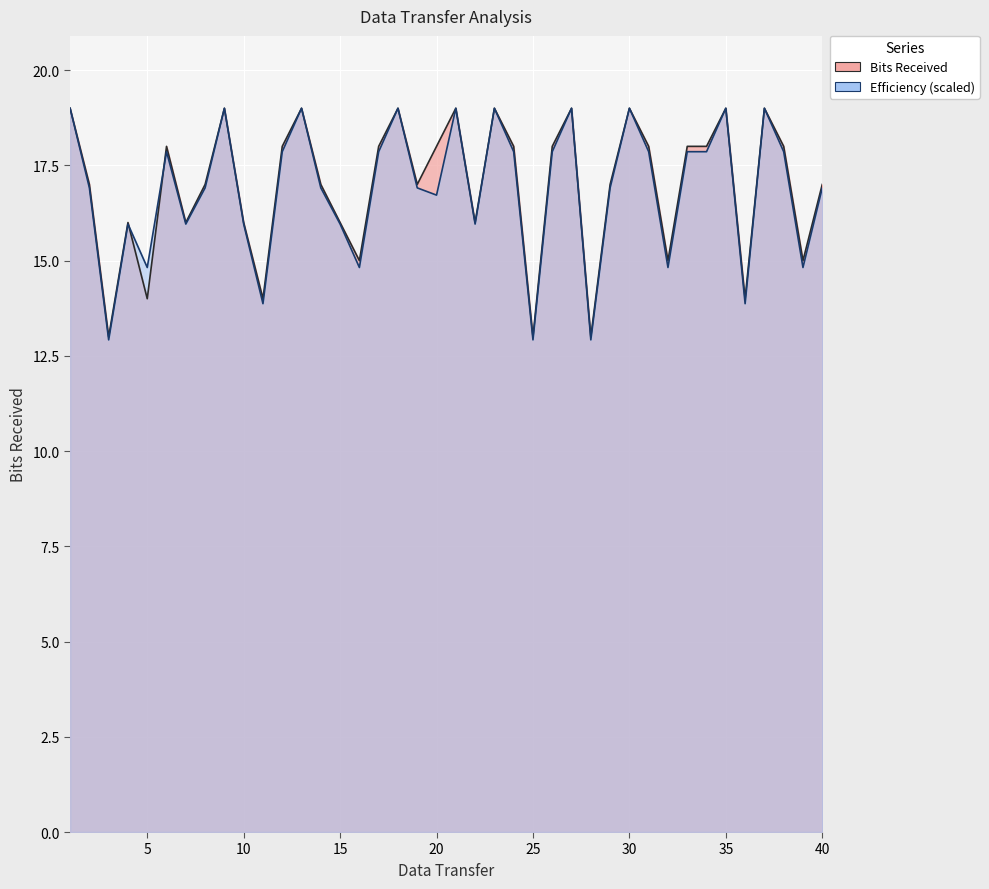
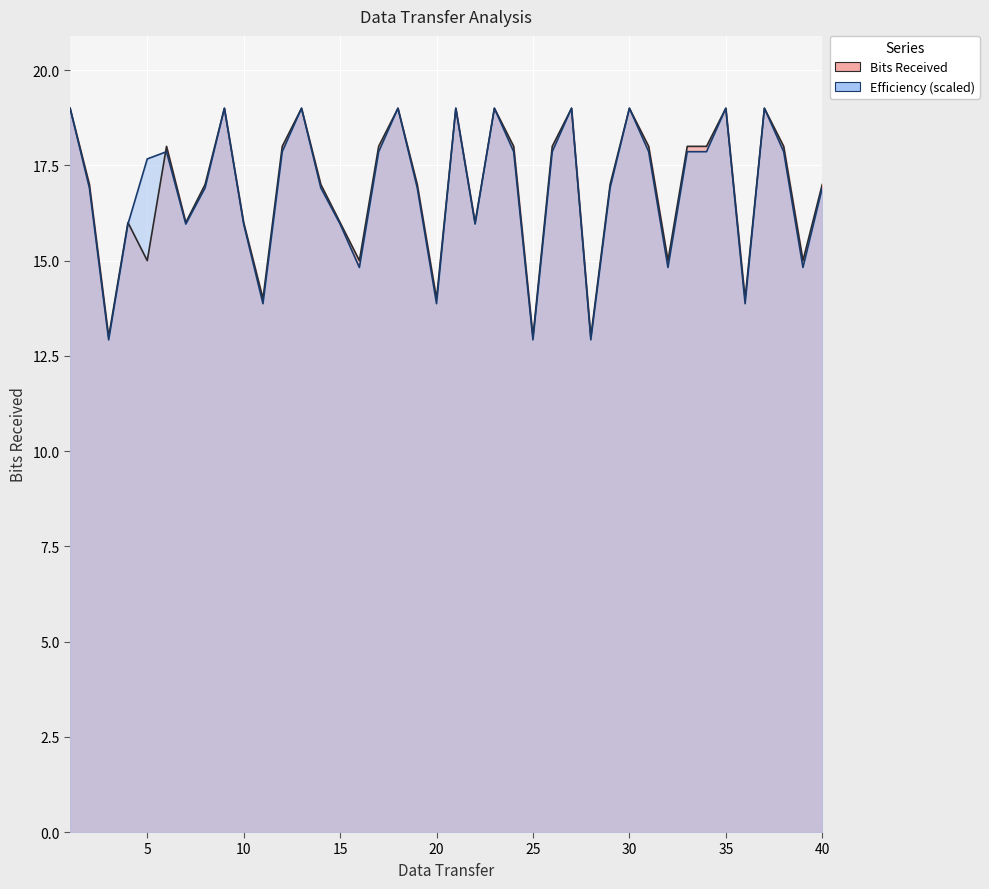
Bits Received, 5: 14 -> 15
Efficiency (scaled), 5: 14.8 -> 17.7
Bits Received, 20: 18 -> 14
Efficiency (scaled), 20: 16.7 -> 13.9
